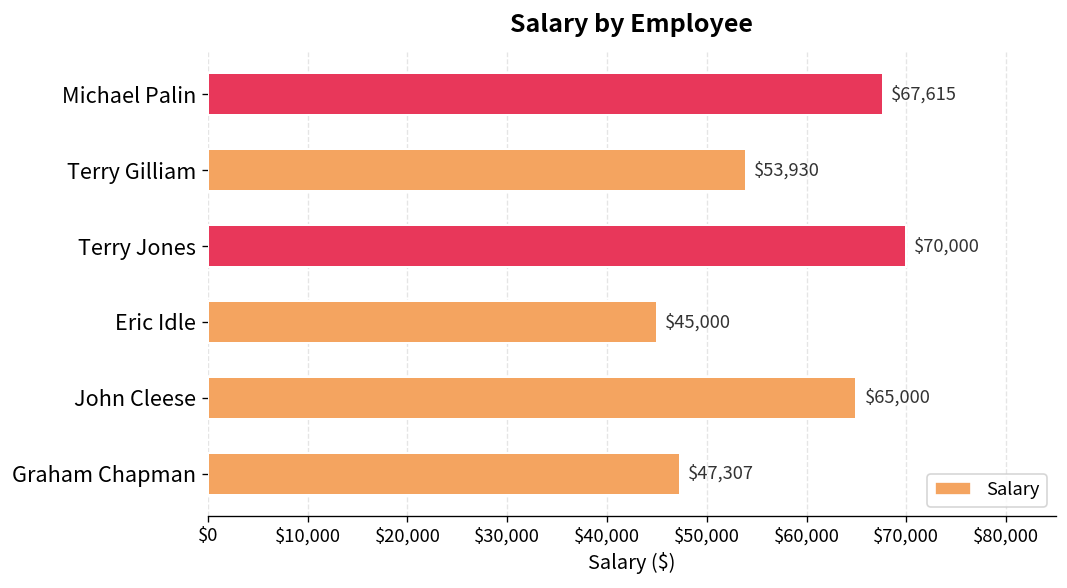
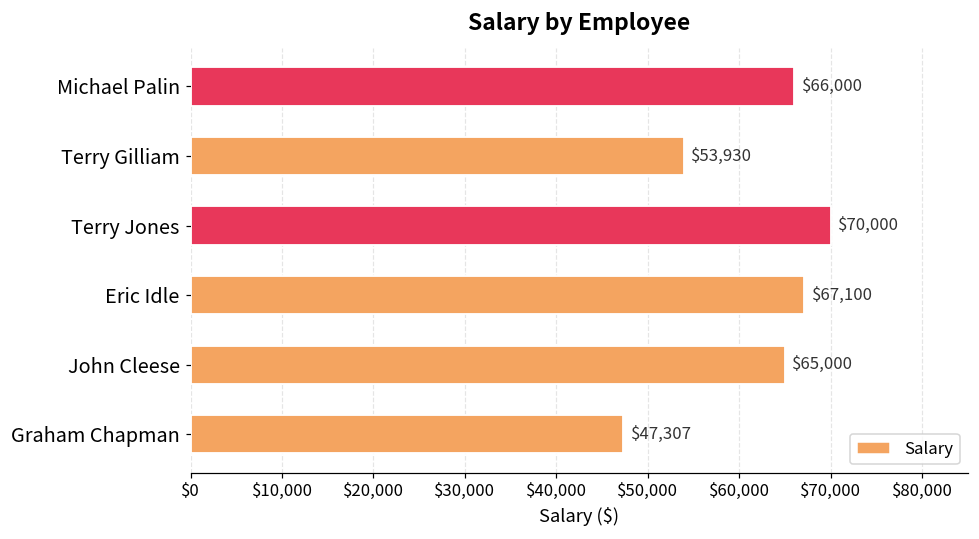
Michael Palin: $67,615 -> $66,000
Eric Idle: $45,000 -> $67,100
